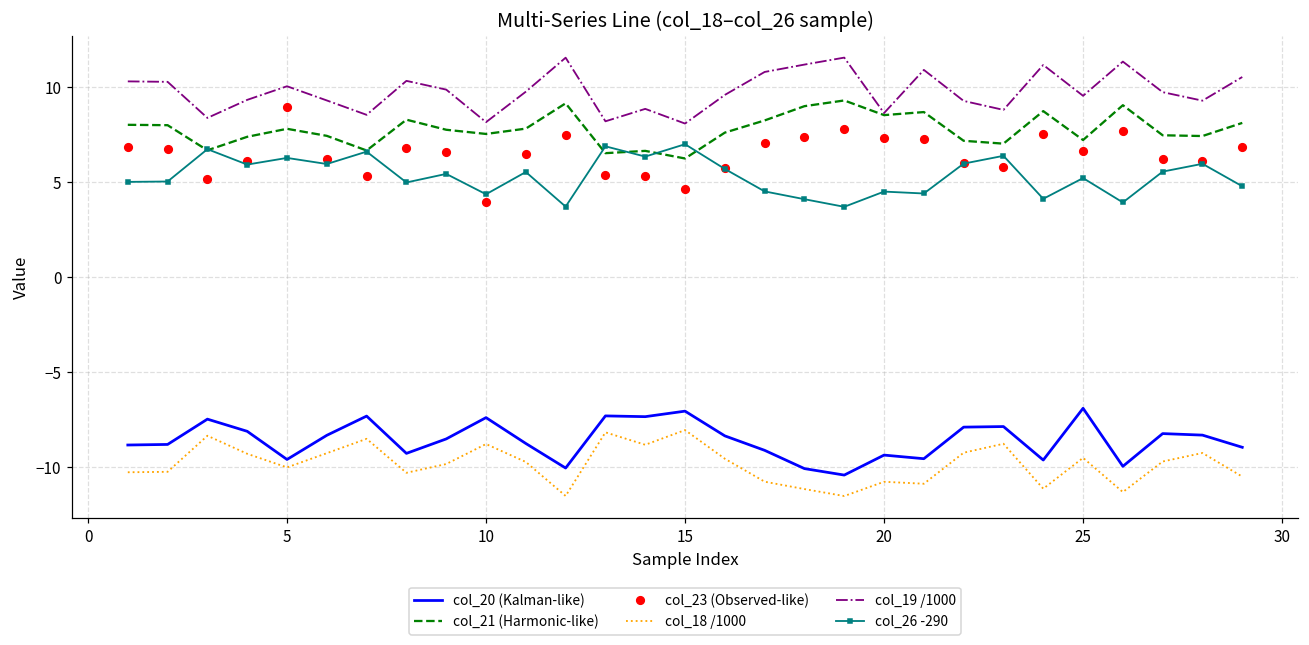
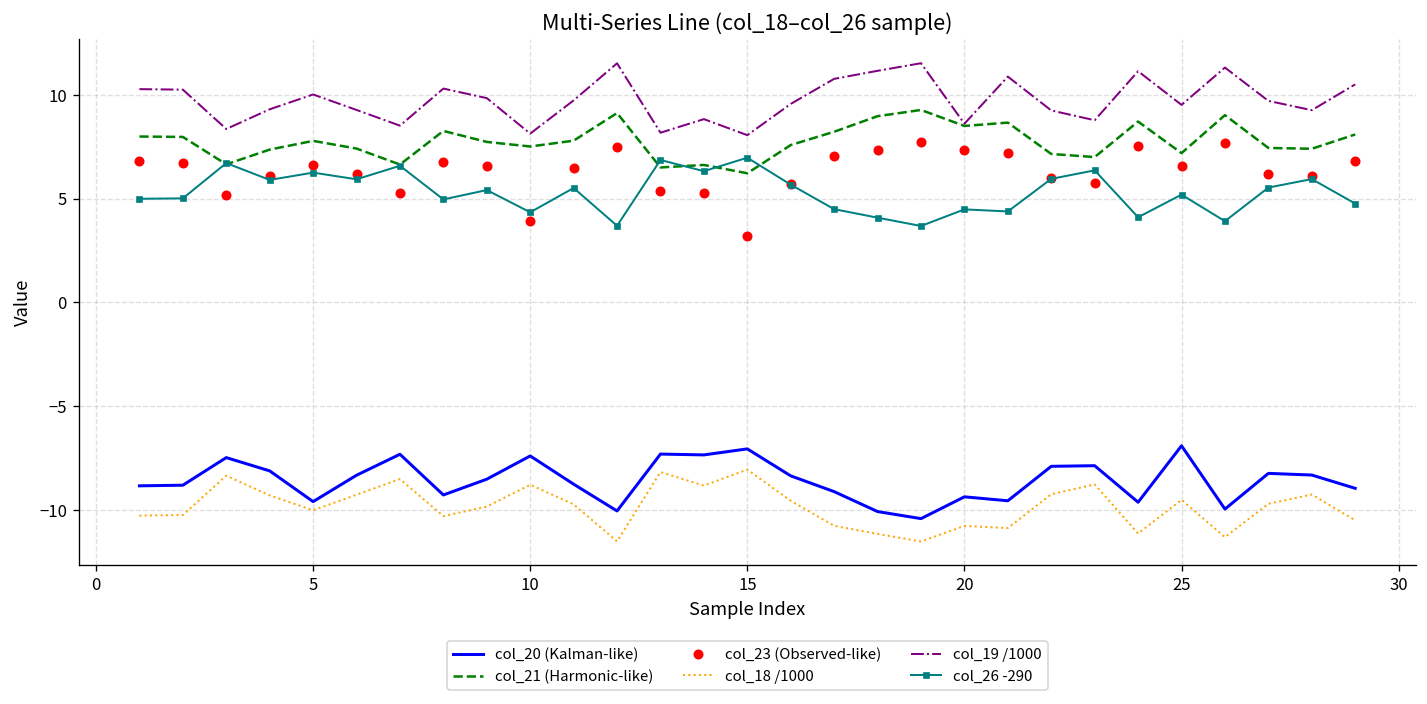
col_23 (Observed-like), 5: 8.9 -> 6.6
col_23 (Observed-like), 15: 4.6 -> 3.2
